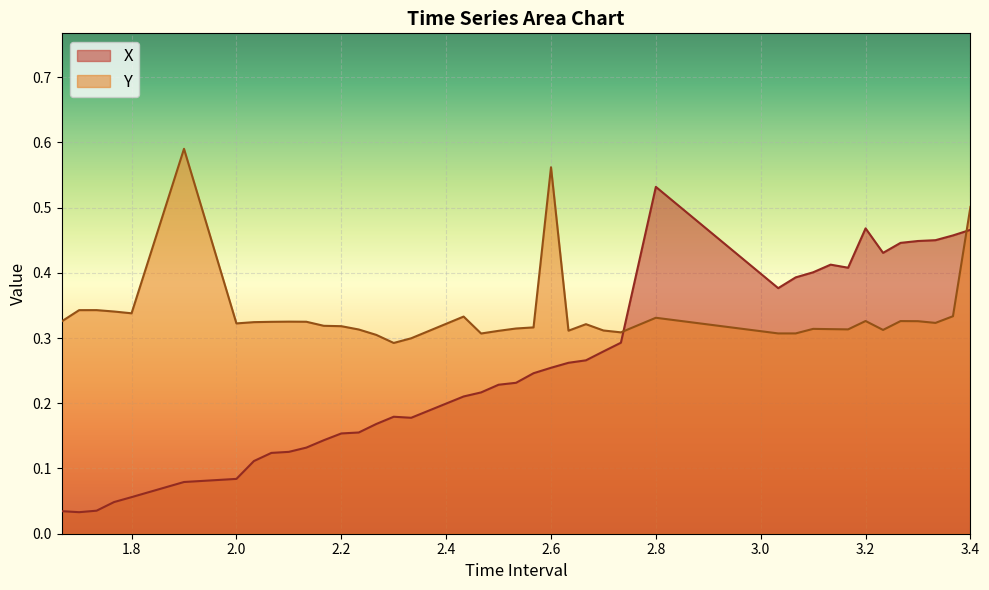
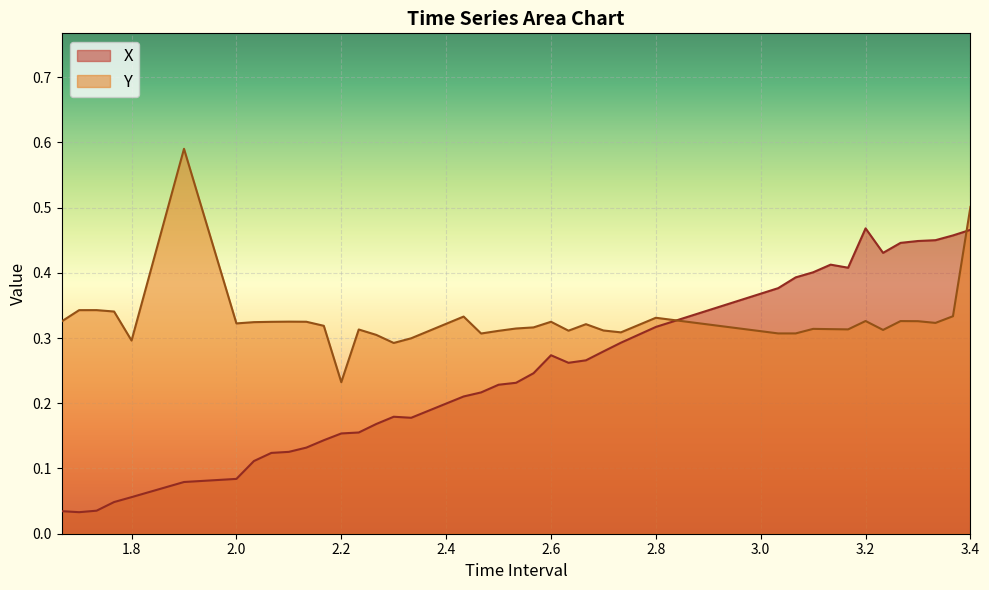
Y, 1.8: 0.34 -> 0.30
Y, 2.2: 0.32 -> 0.23
X, 2.6: 0.25 -> 0.27
Y, 2.6: 0.56 -> 0.32
X, 2.8: 0.53 -> 0.32
